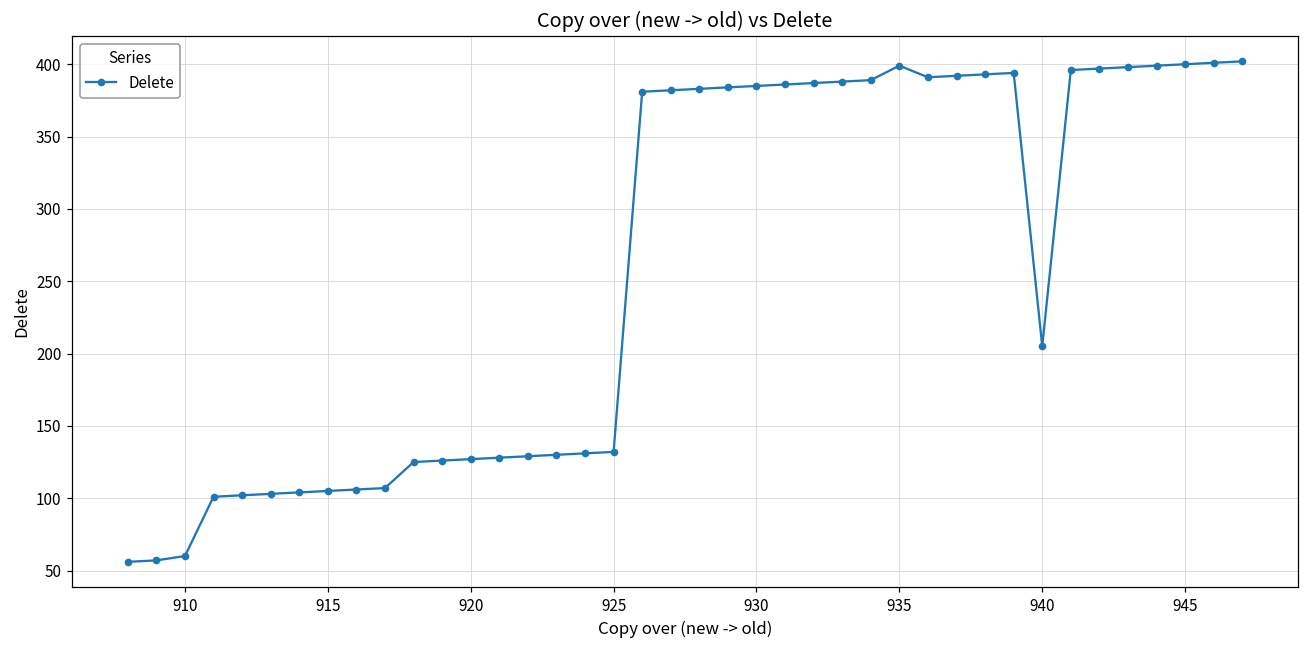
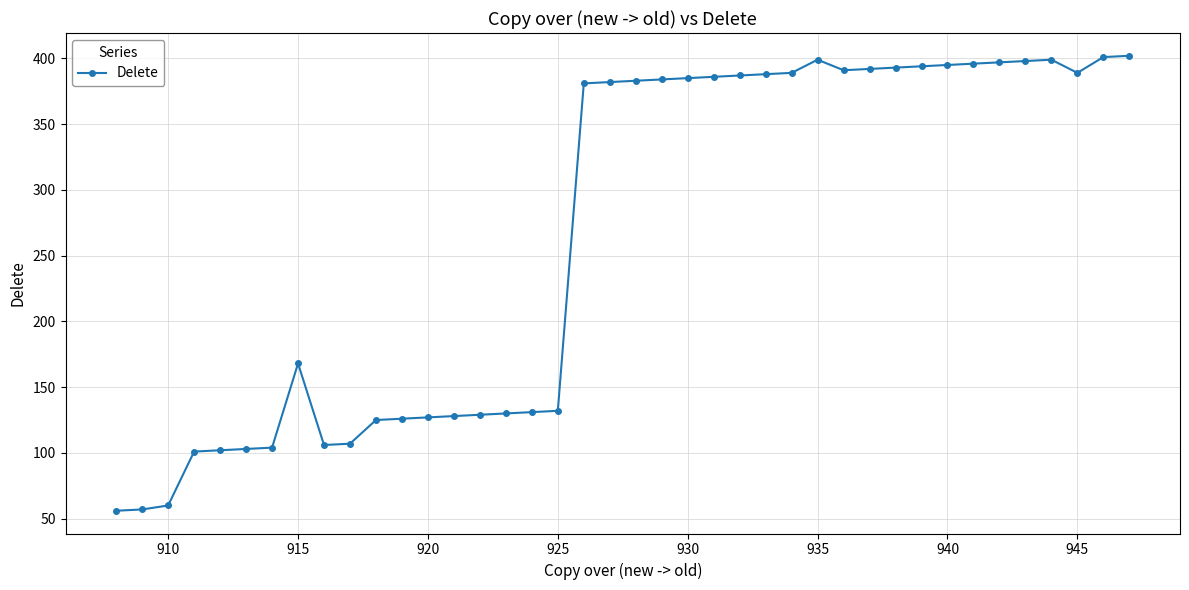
915: 105 -> 168
940: 205 -> 395
945: 400 -> 389
